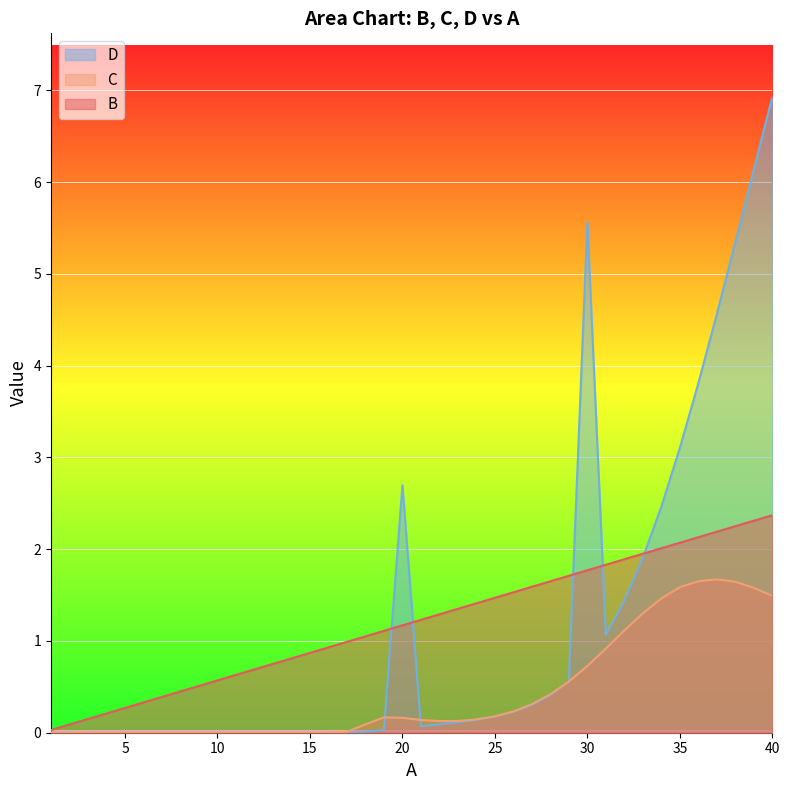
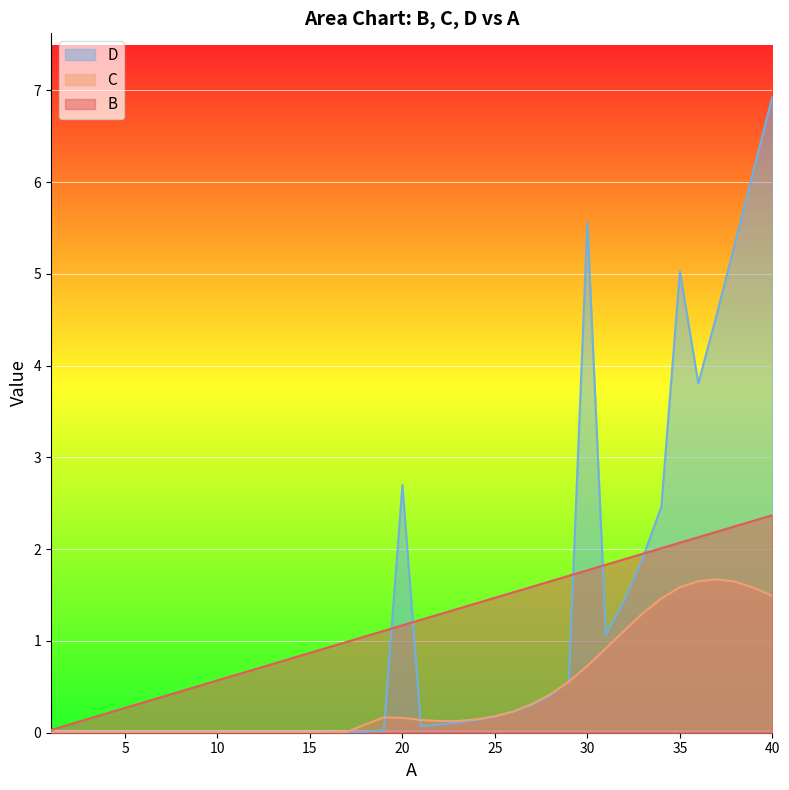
D, 35: 3.1 -> 5.0
